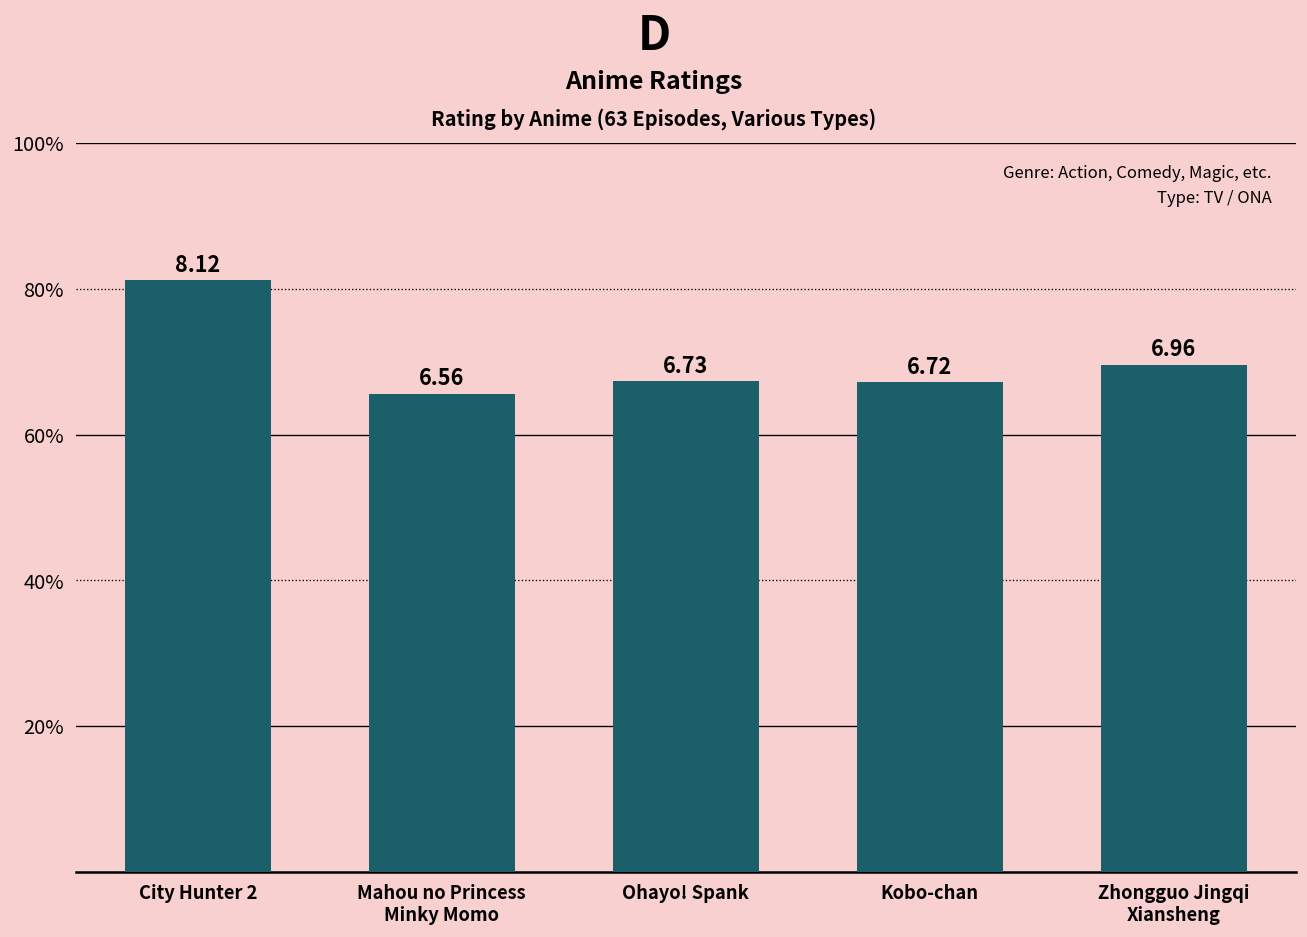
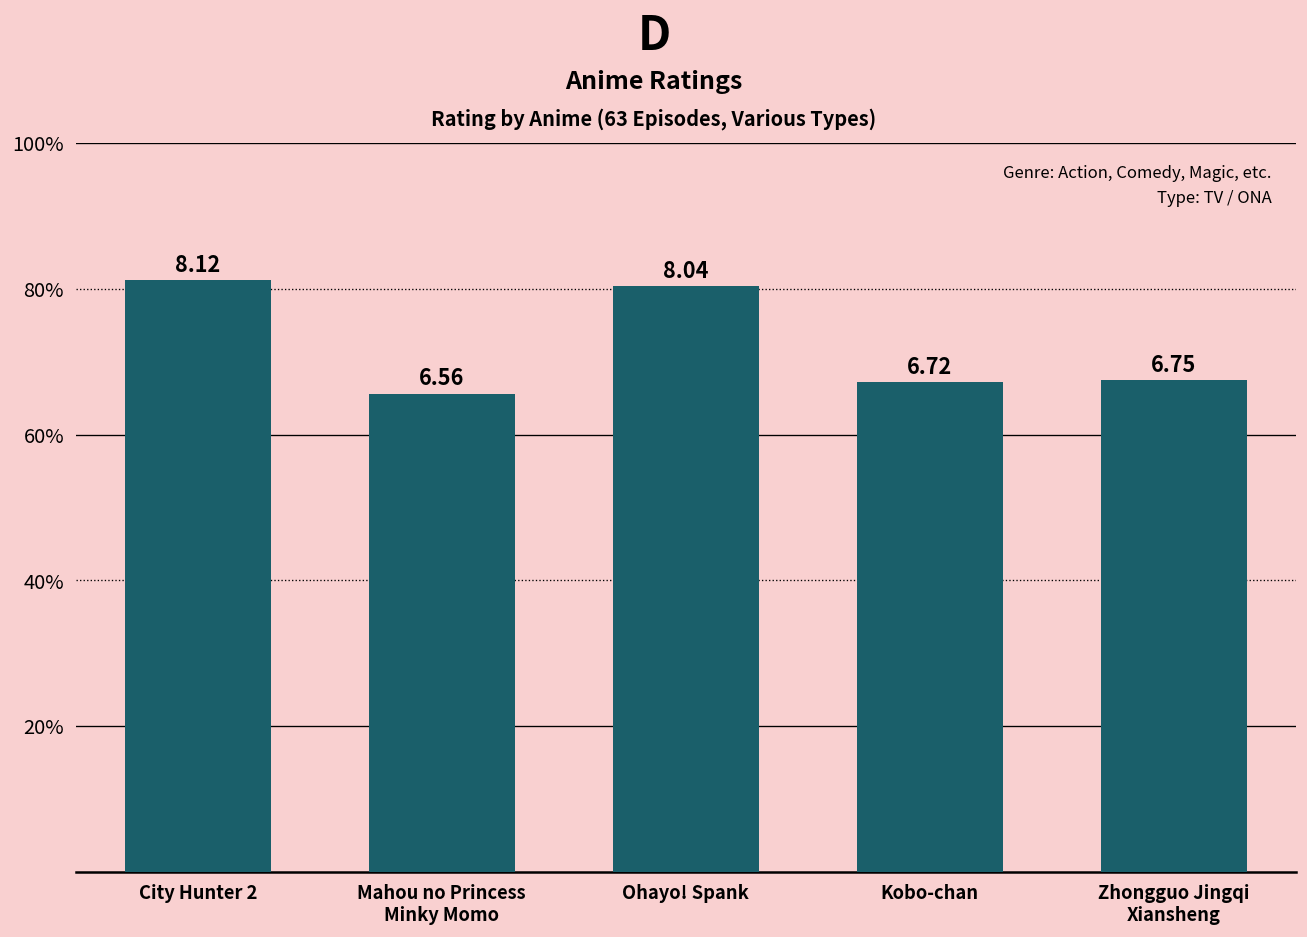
Ohayo! Spank: 6.73 -> 8.04
Zhongguo Jingqi Xiansheng: 6.96 -> 6.75
